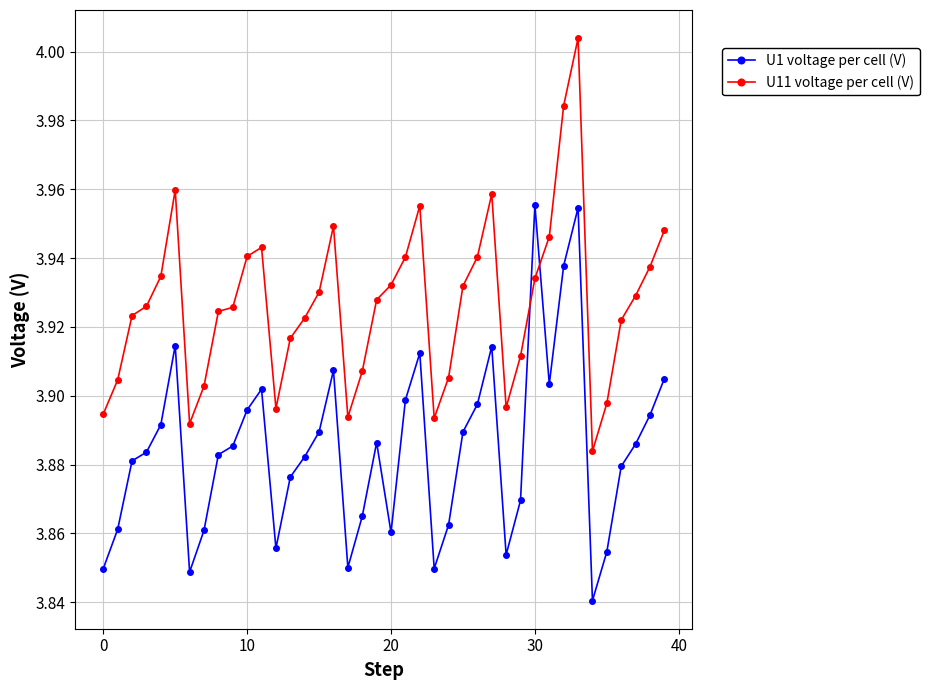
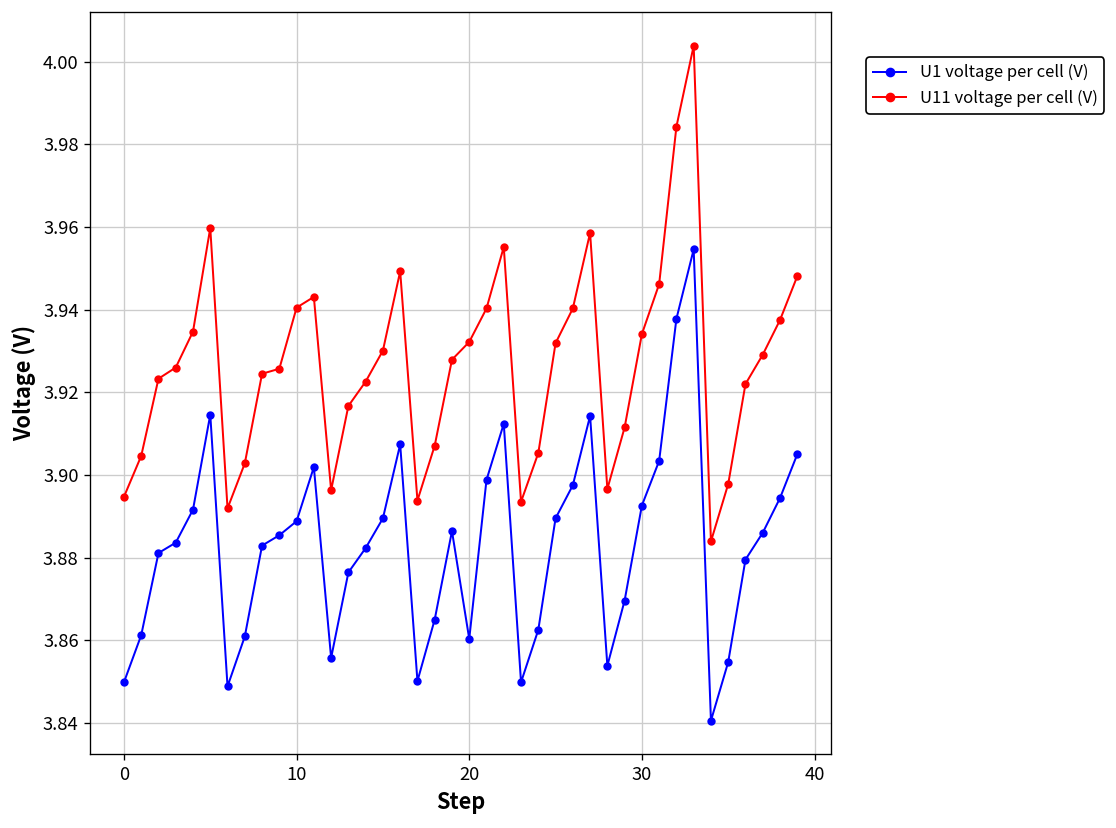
U1 voltage per cell (V), 10: 3.896 -> 3.889
U1 voltage per cell (V), 30: 3.955 -> 3.893
